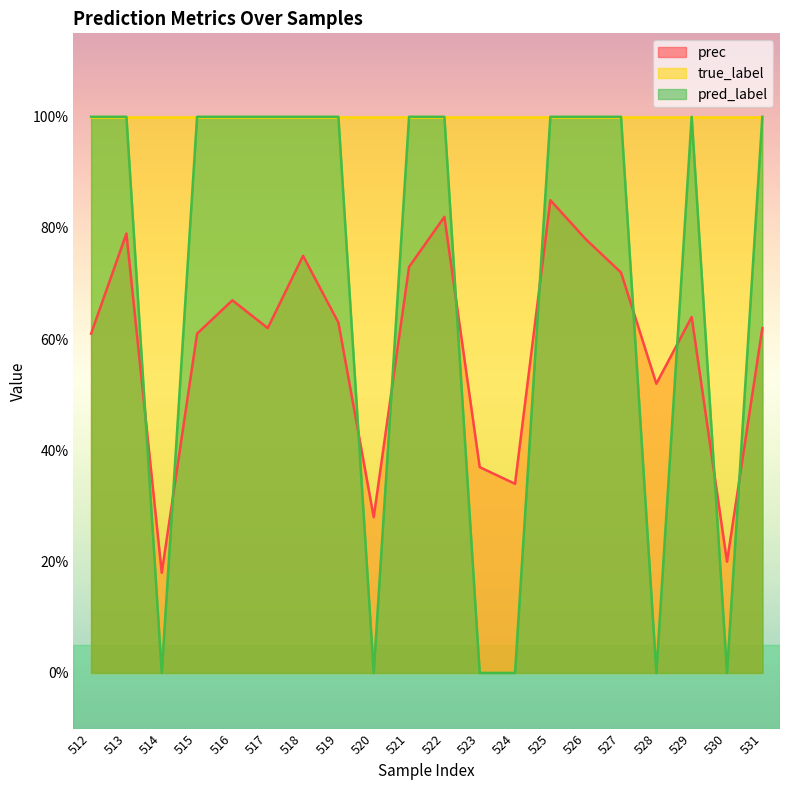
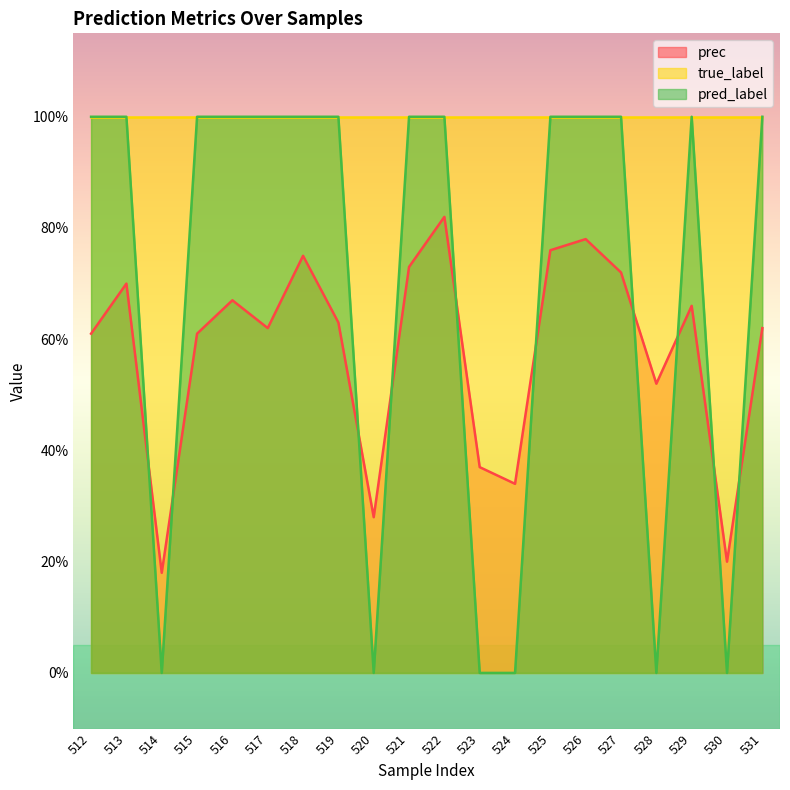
prec, 513: 79% -> 70%
prec, 525: 85% -> 76%
prec, 529: 64% -> 66%
